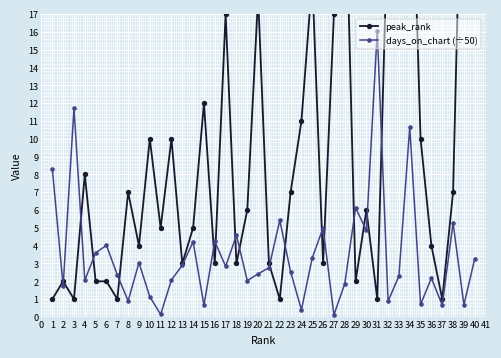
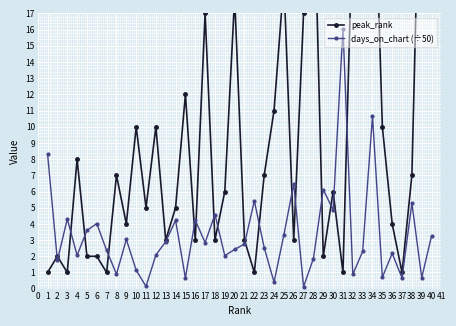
days_on_chart (÷50), 3: 11.7 -> 4.3
days_on_chart (÷50), 26: 5.0 -> 6.5
